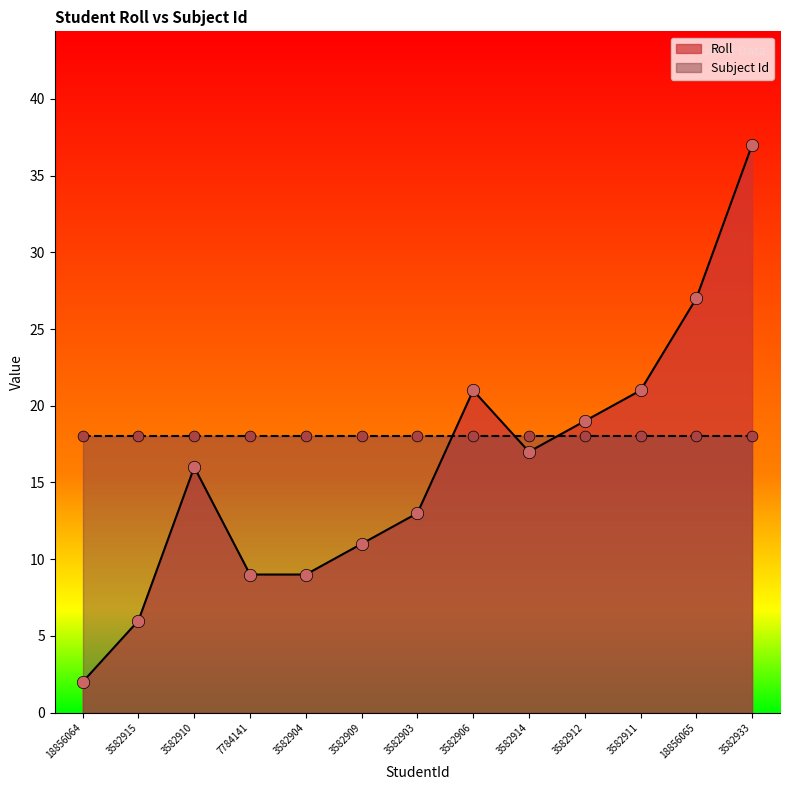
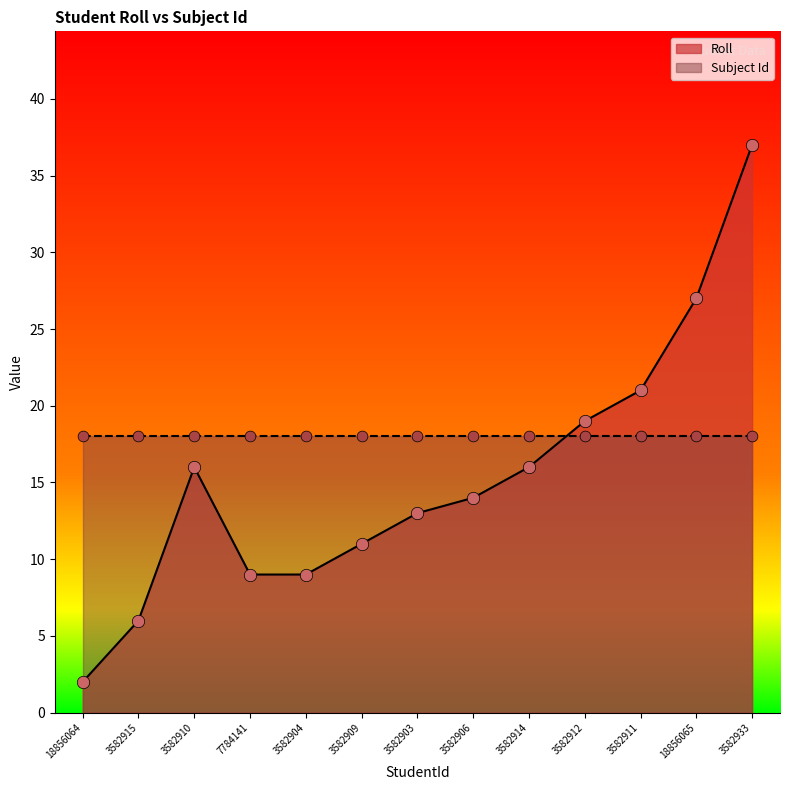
Roll, 3582906: 21 -> 14
Roll, 3582914: 17 -> 16
